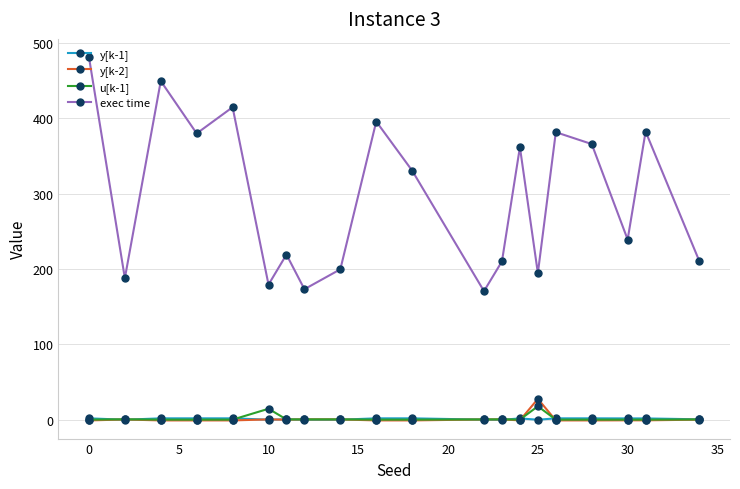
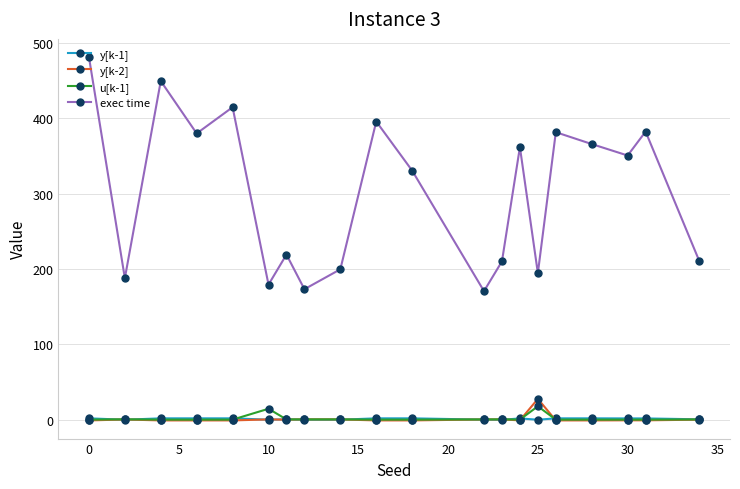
exec time, 30: 240 -> 350
